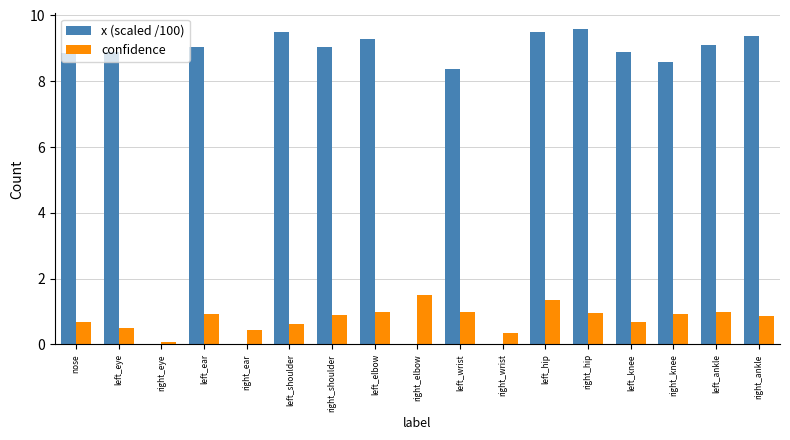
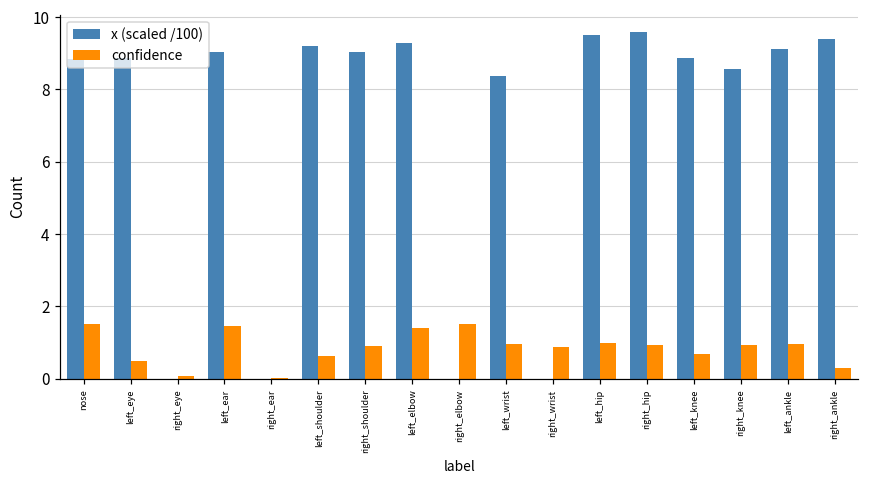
confidence, nose: 0.7 -> 1.5
confidence, left_ear: 0.9 -> 1.5
confidence, right_ear: 0.5 -> 0.0
x (scaled /100), left_shoulder: 9.5 -> 9.2
confidence, left_elbow: 1.0 -> 1.4
confidence, right_wrist: 0.3 -> 0.9
confidence, left_hip: 1.4 -> 1.0
confidence, right_ankle: 0.9 -> 0.3
